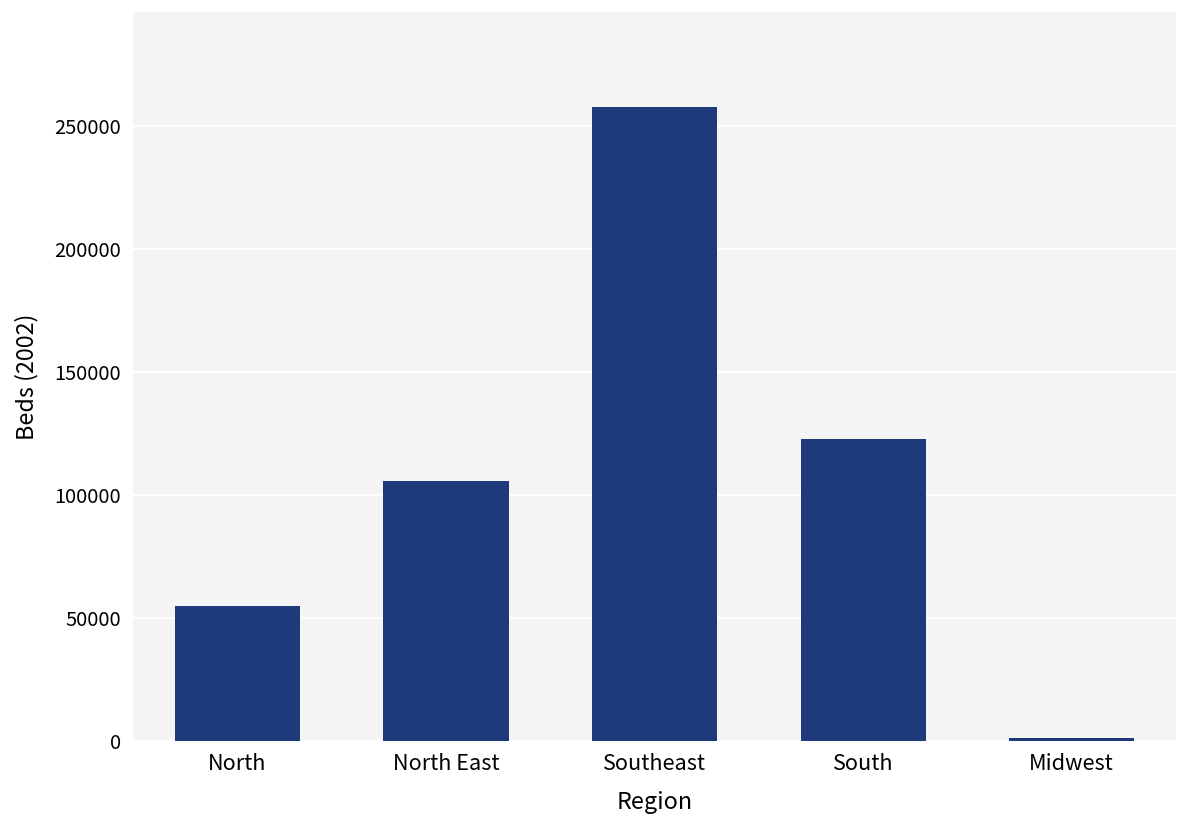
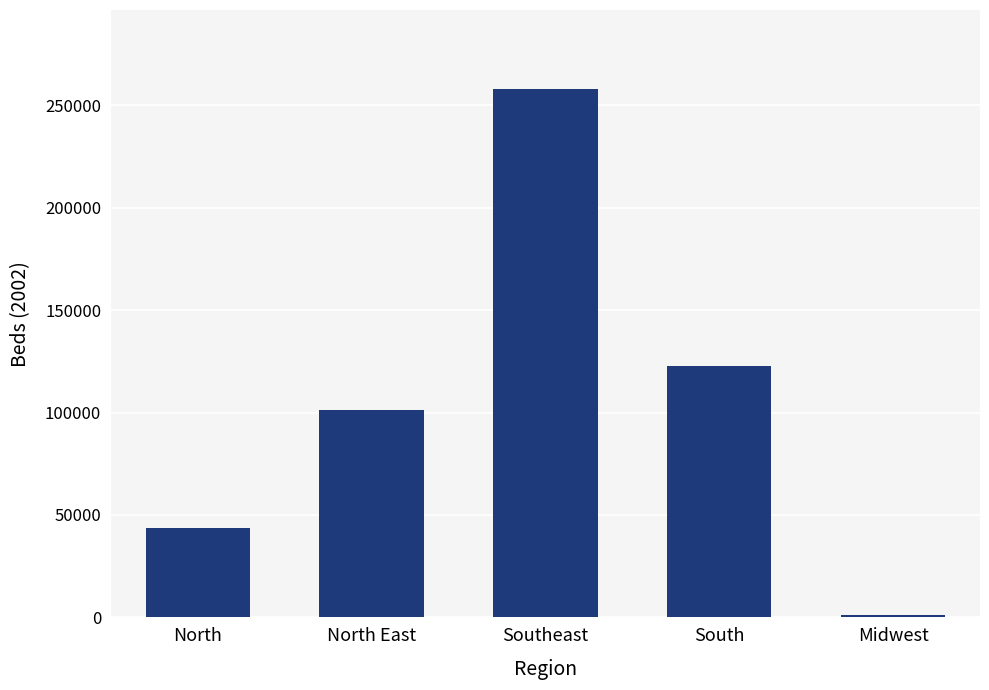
North: 55000 -> 44000
North East: 106000 -> 101000
